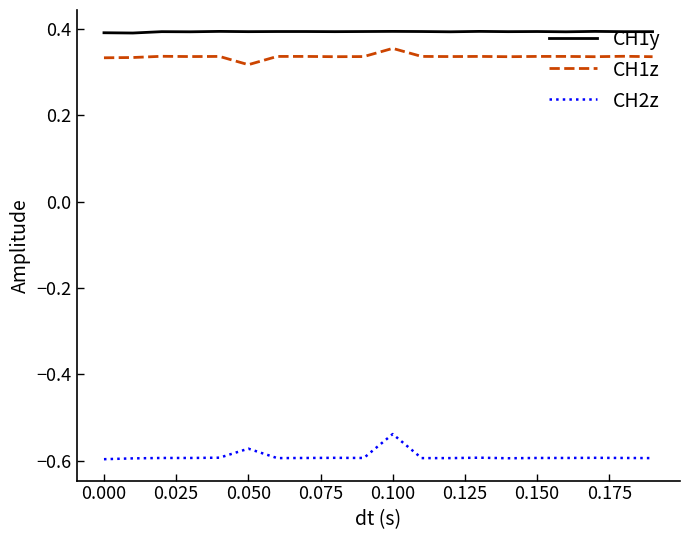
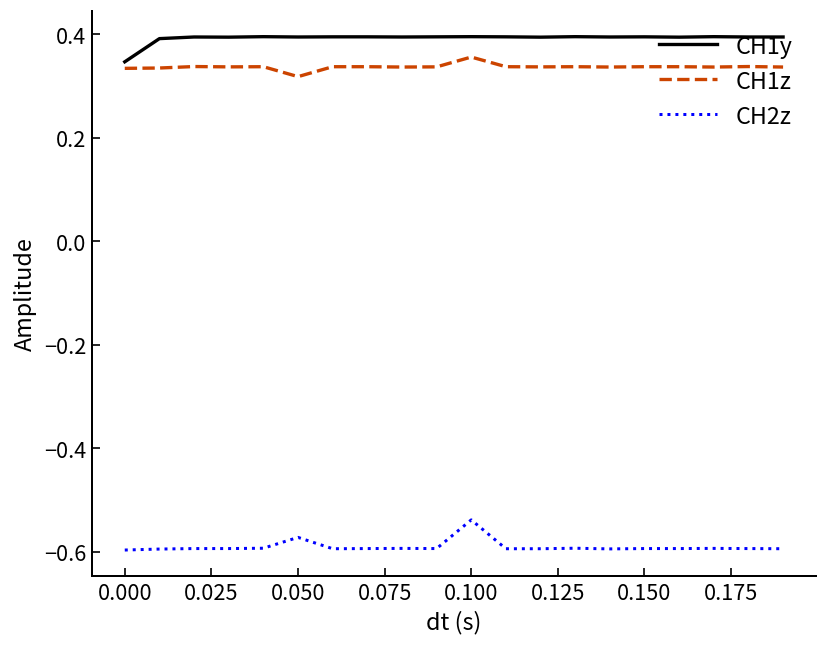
CH1y, 0.000: 0.39 -> 0.35
